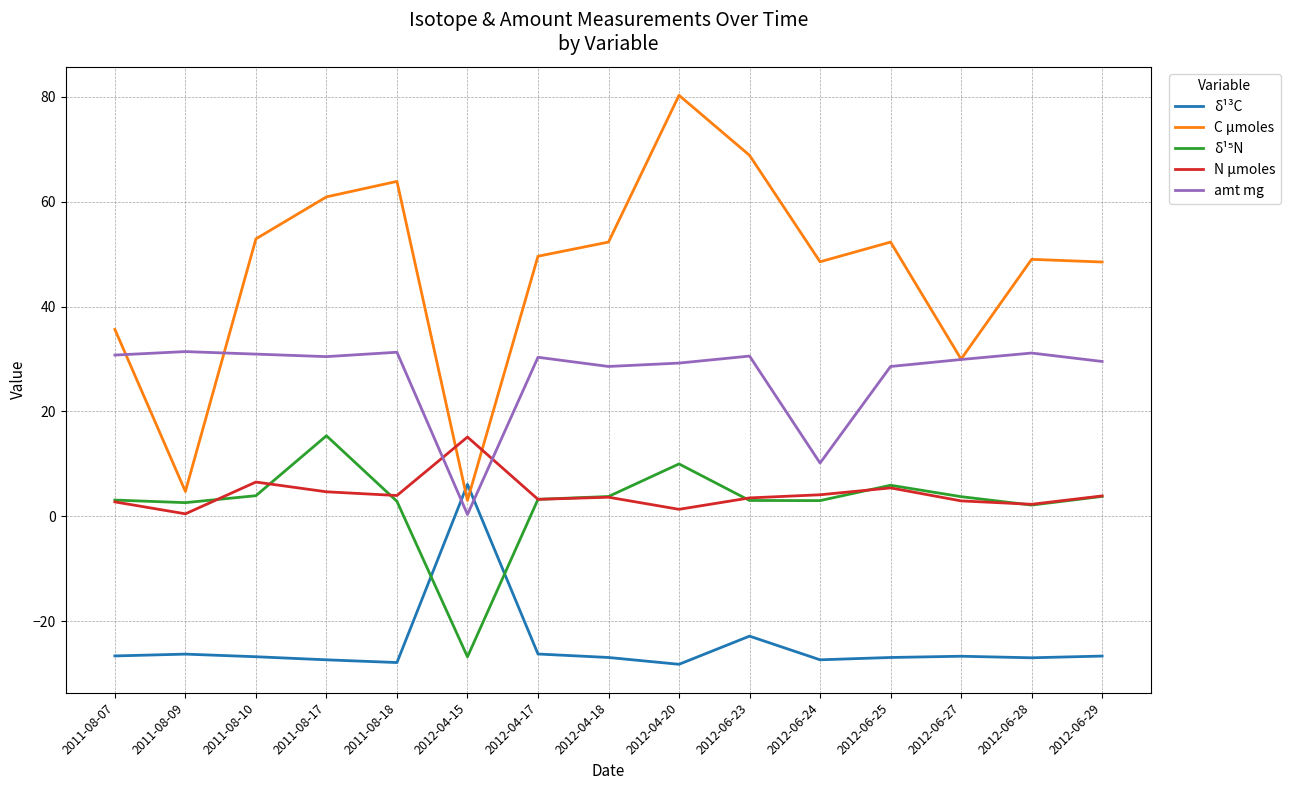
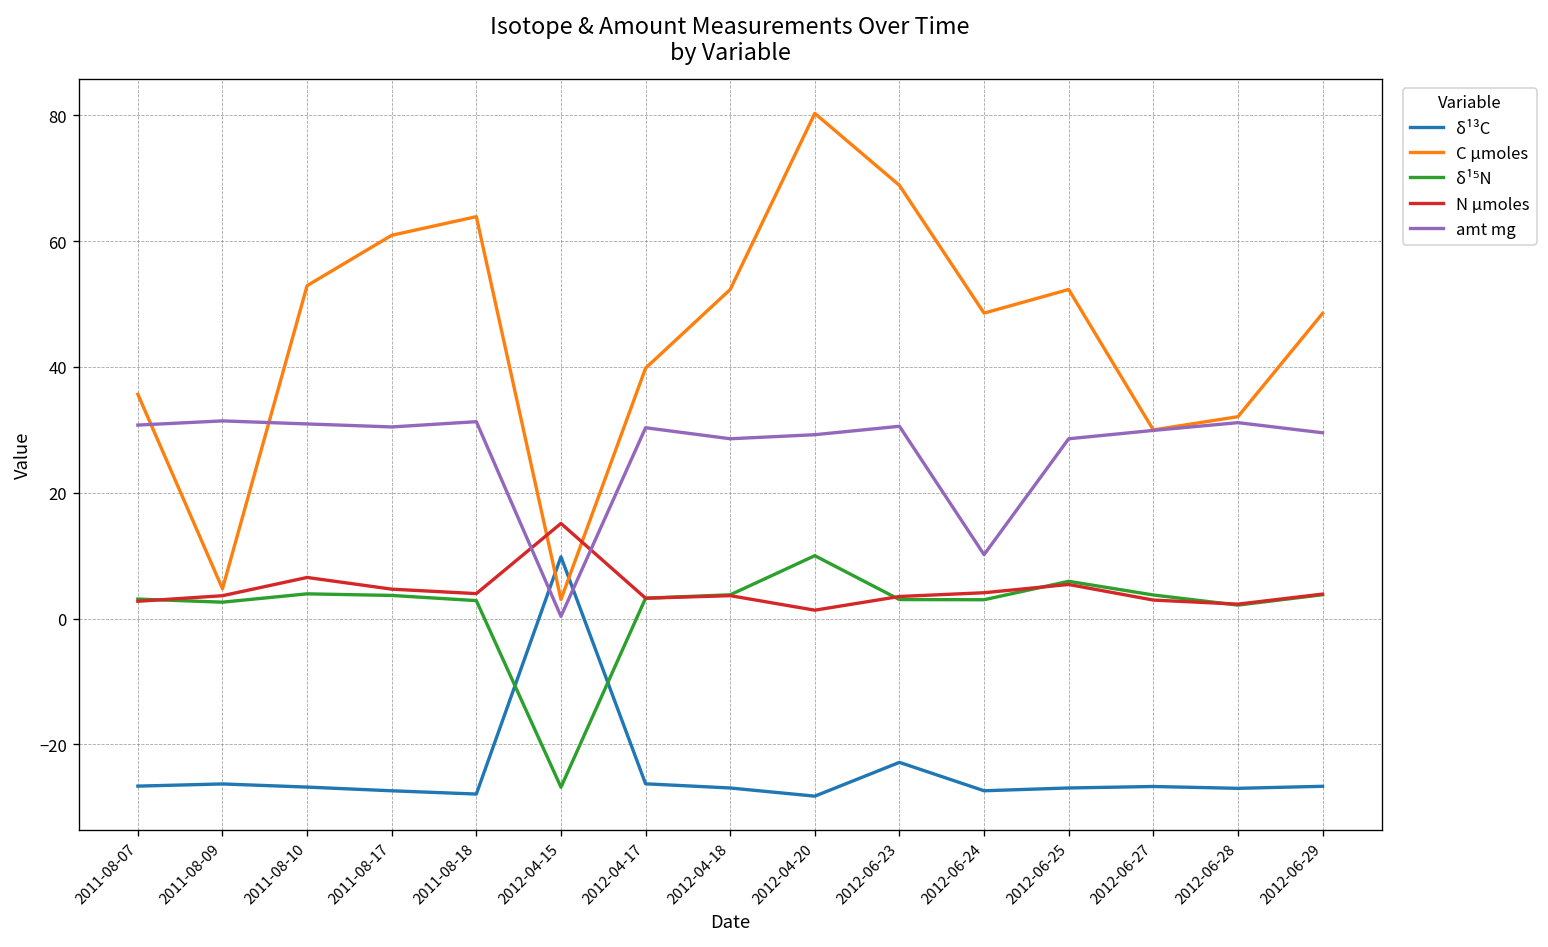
N μmoles, 2011-08-09: 0 -> 4
δ¹⁵N, 2011-08-17: 15 -> 4
δ¹³C, 2012-04-15: 6 -> 10
C μmoles, 2012-04-17: 50 -> 40
C μmoles, 2012-06-28: 49 -> 32
